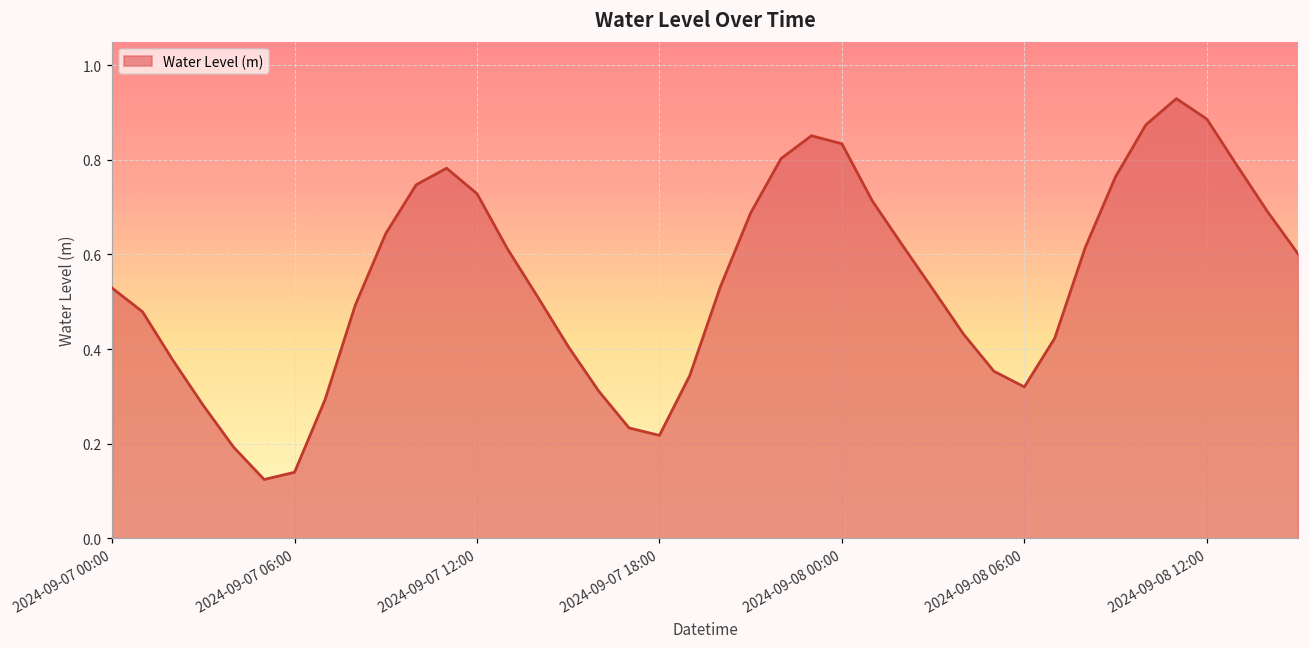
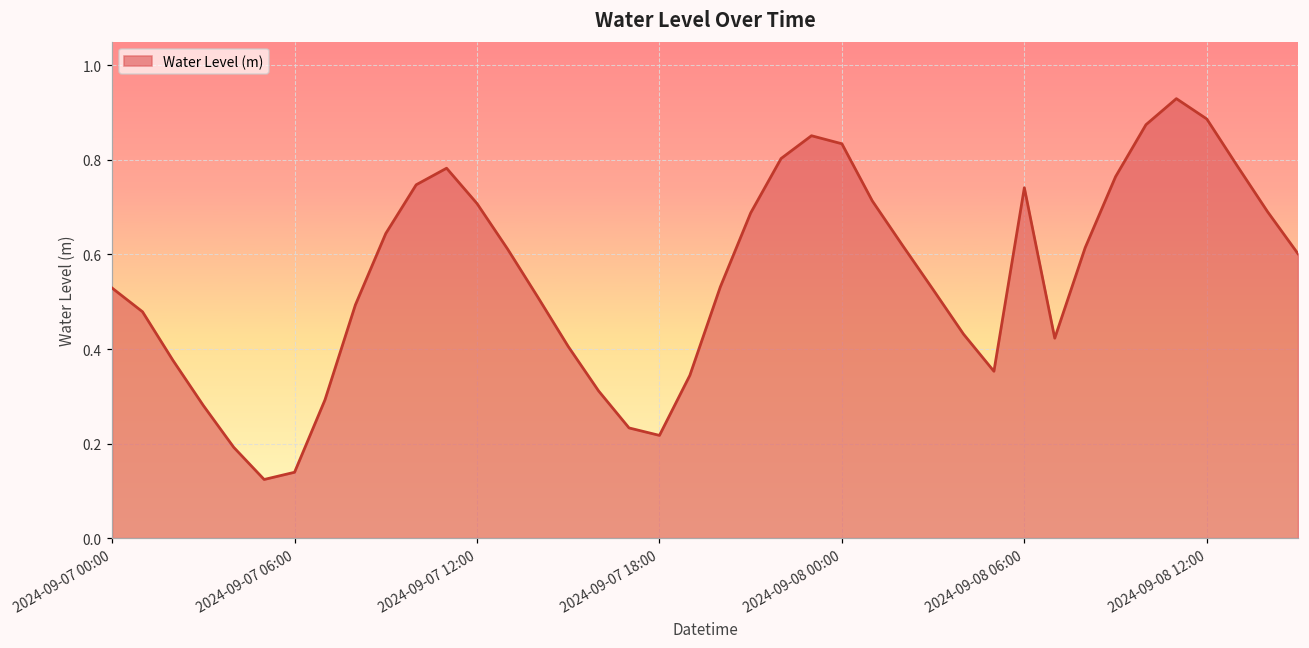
2024-09-07 12:00: 0.73 -> 0.71
2024-09-08 06:00: 0.32 -> 0.74
